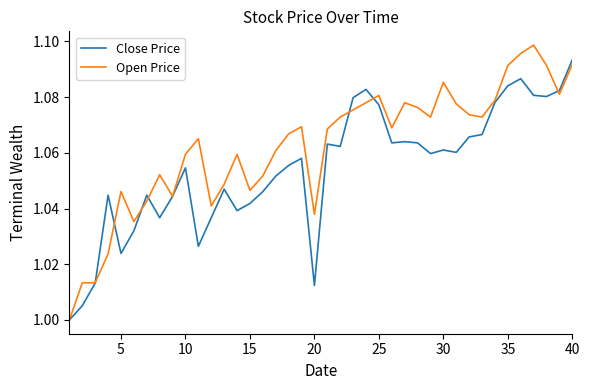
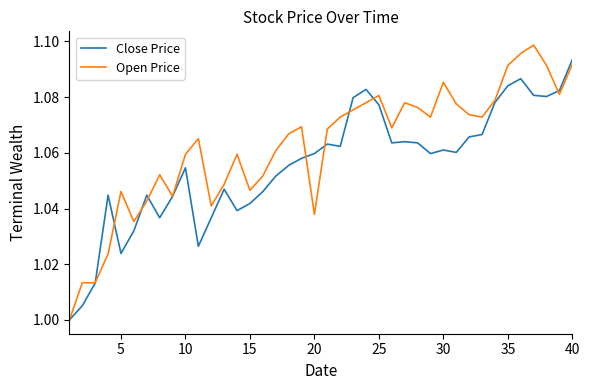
Close Price, 20: 1.012 -> 1.060
